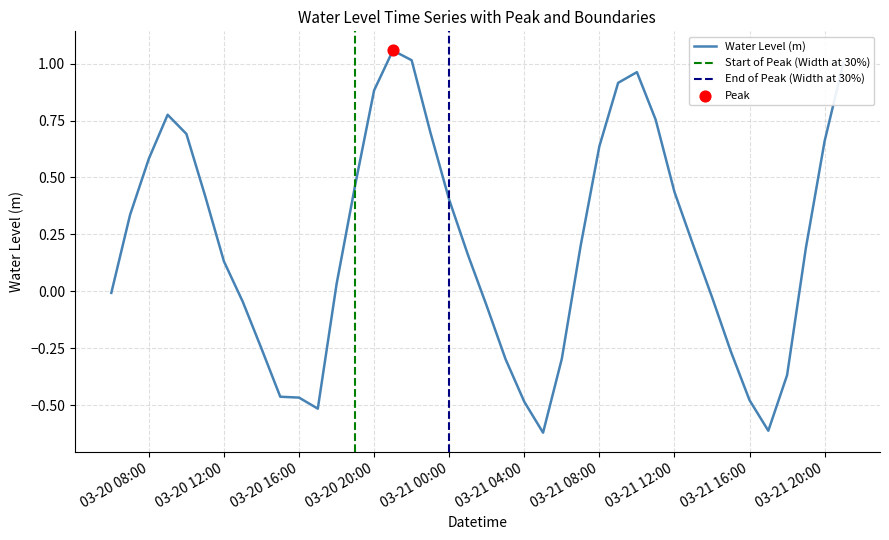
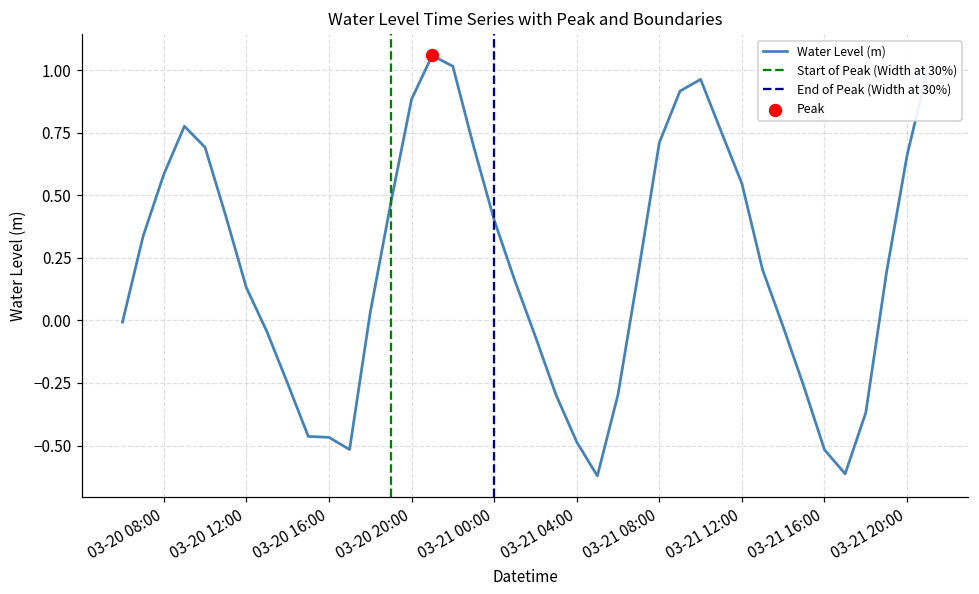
Water Level (m), 03-21 08:00: 0.64 -> 0.71
Water Level (m), 03-21 12:00: 0.44 -> 0.55
Water Level (m), 03-21 16:00: -0.48 -> -0.52
